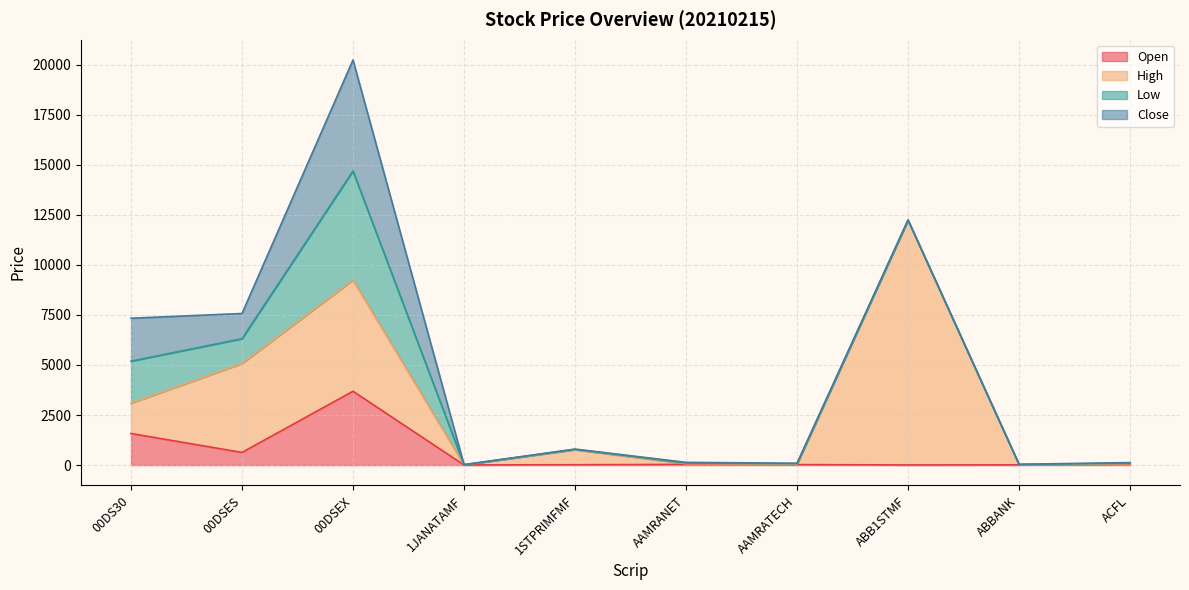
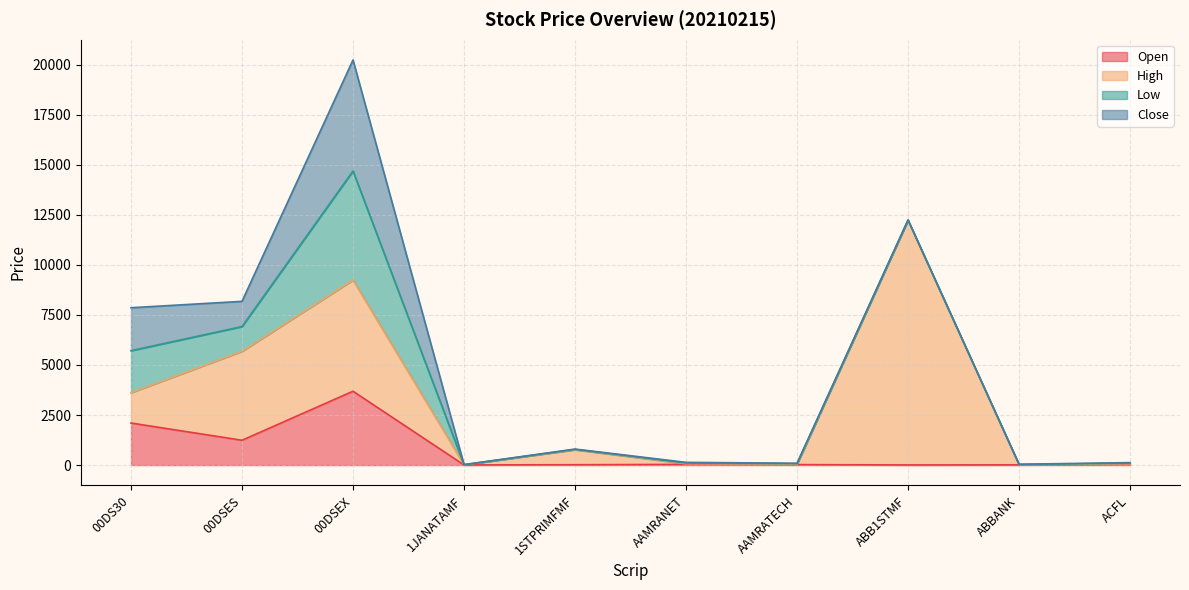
Open, 00DS30: 1600 -> 2100
Open, 00DSES: 600 -> 1200
